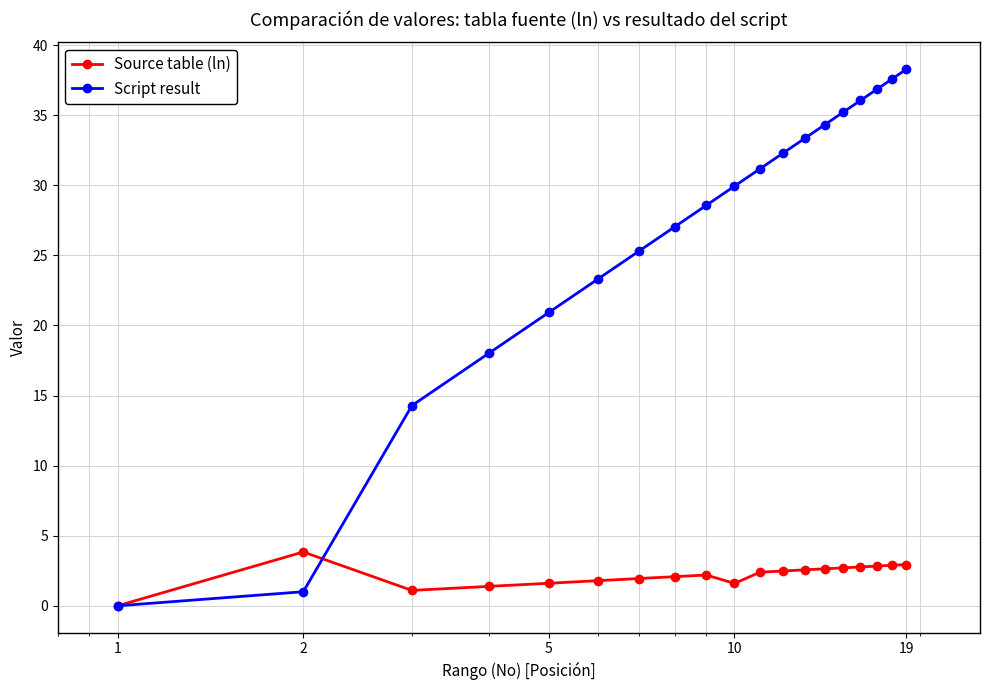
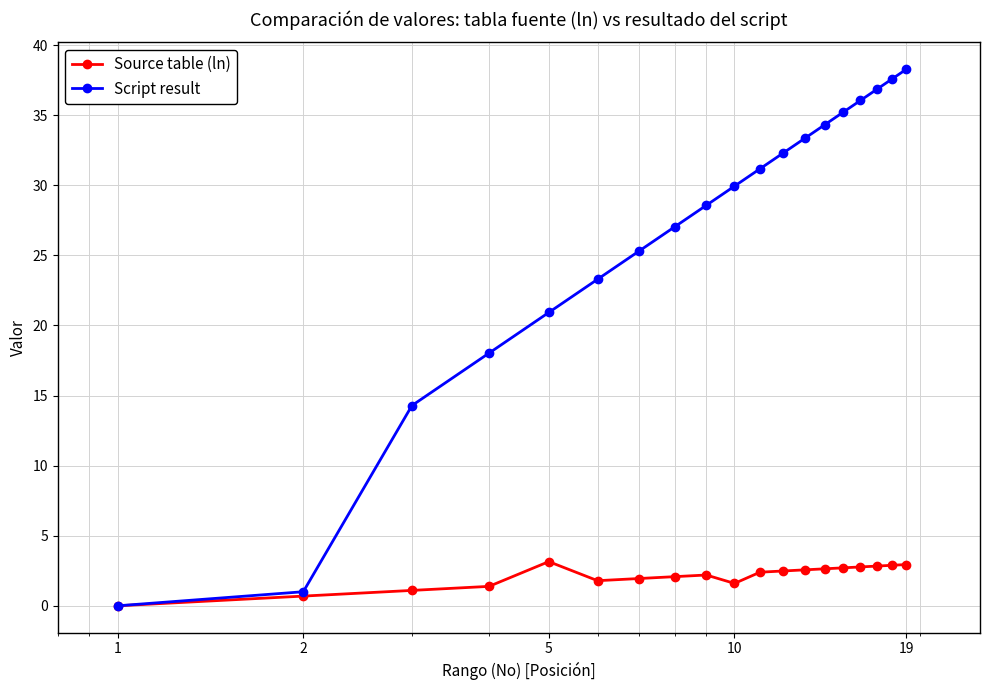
Source table (ln), 2: 3.8 -> 0.7
Source table (ln), 5: 1.6 -> 3.2
